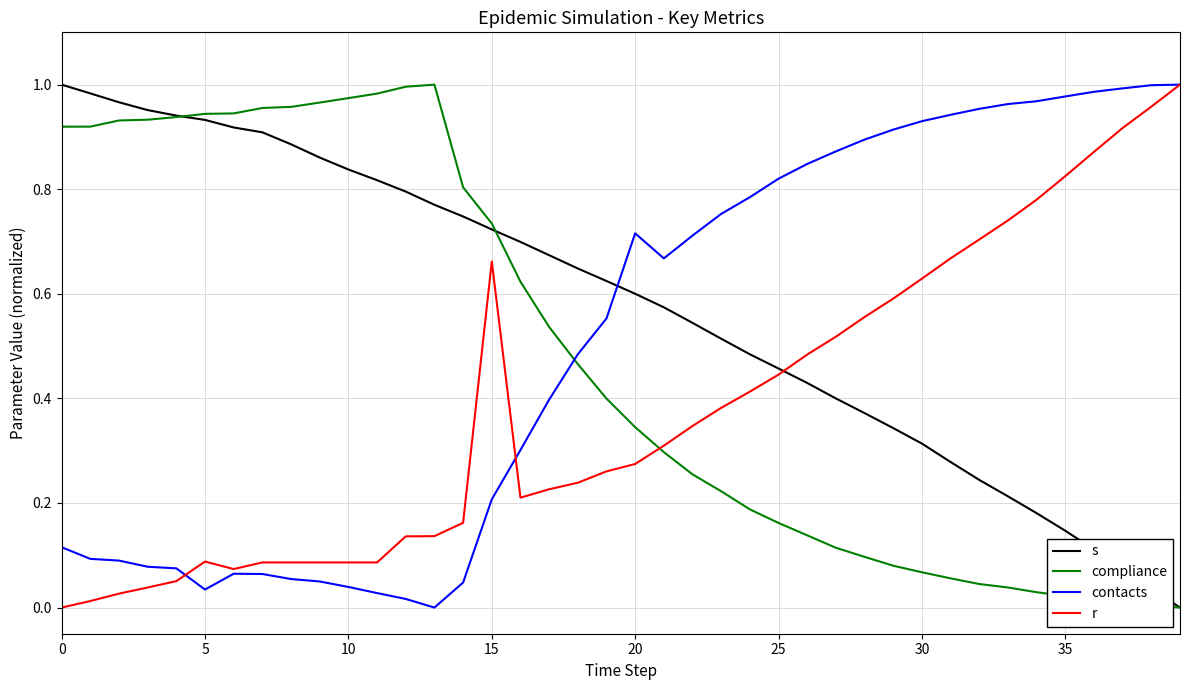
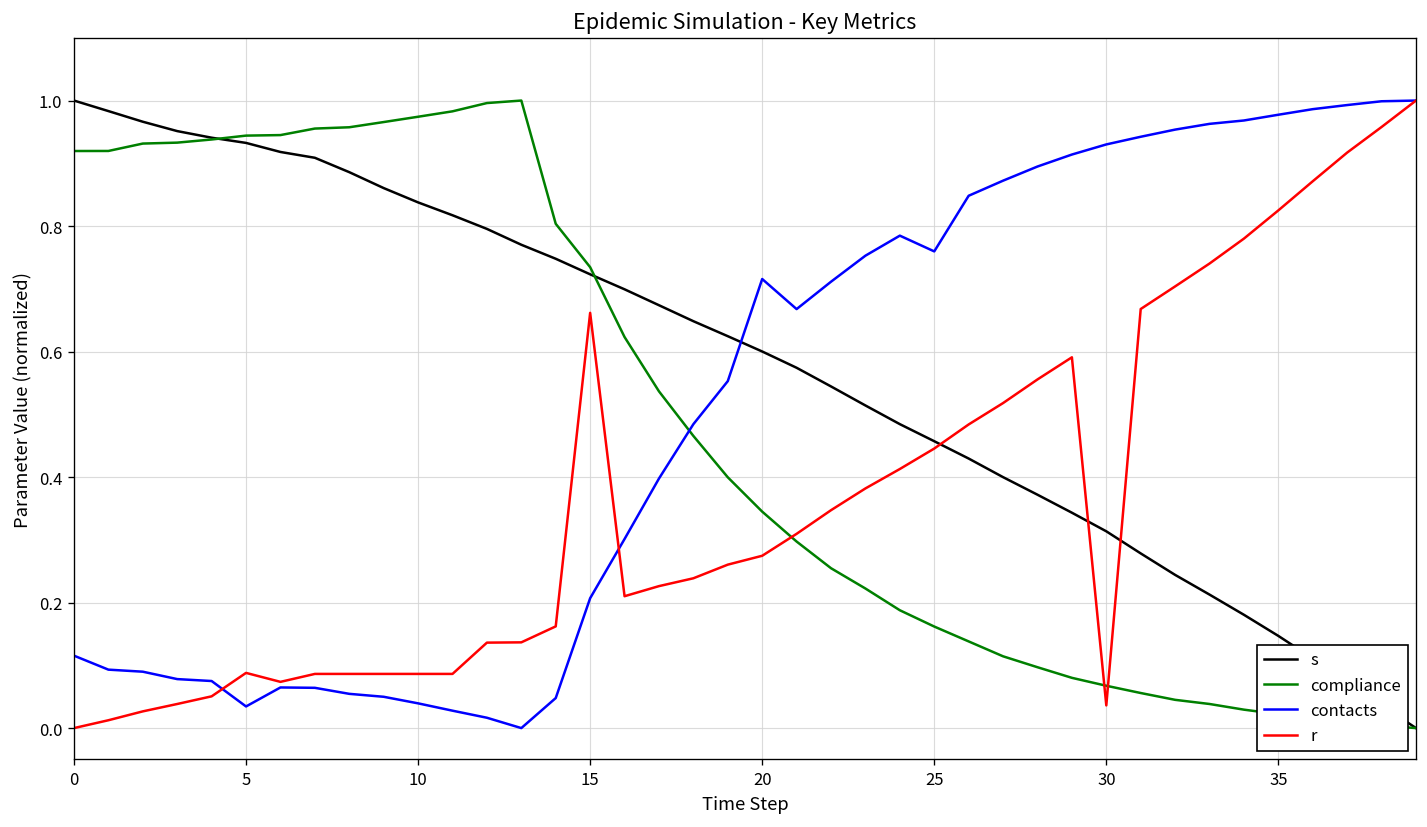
contacts, 25: 0.82 -> 0.76
r, 30: 0.63 -> 0.04
